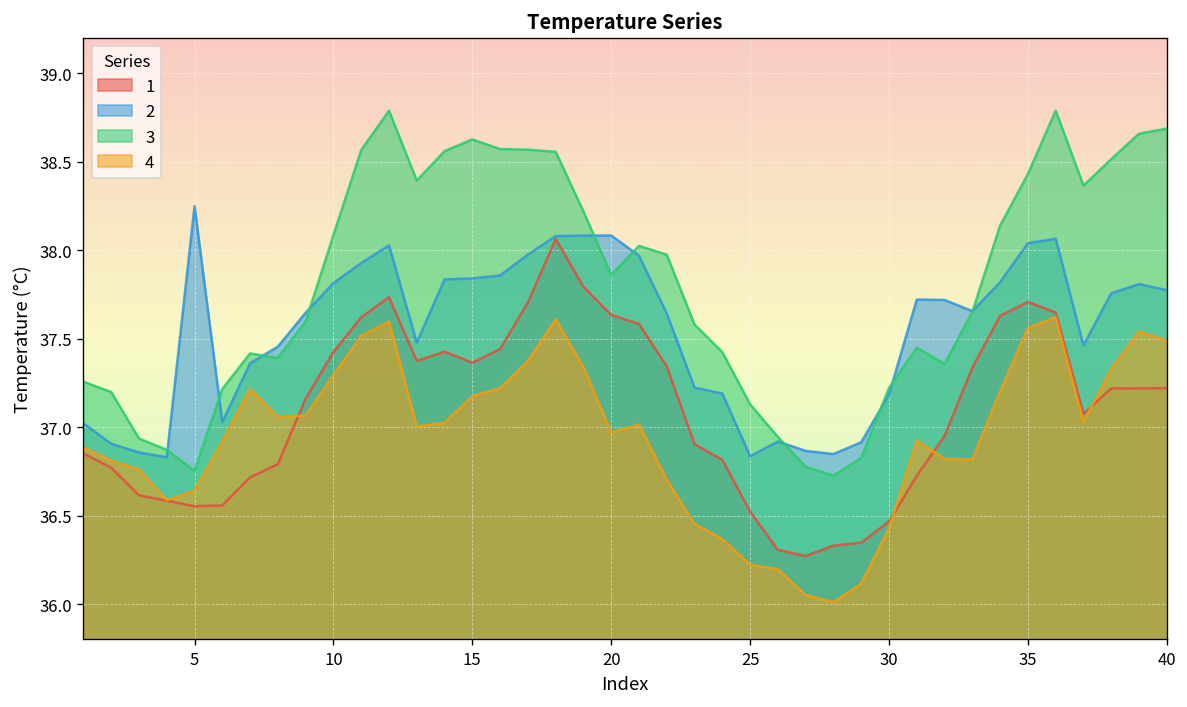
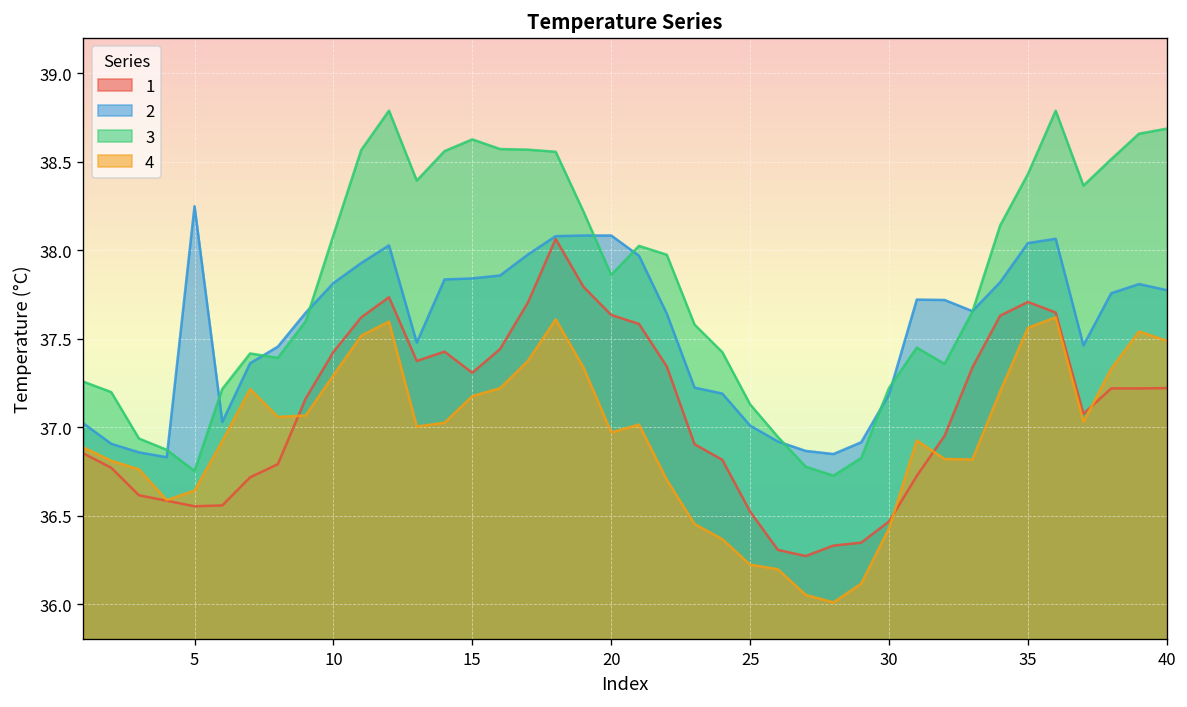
1, 15: 37.36 -> 37.31
2, 25: 36.84 -> 37.01
